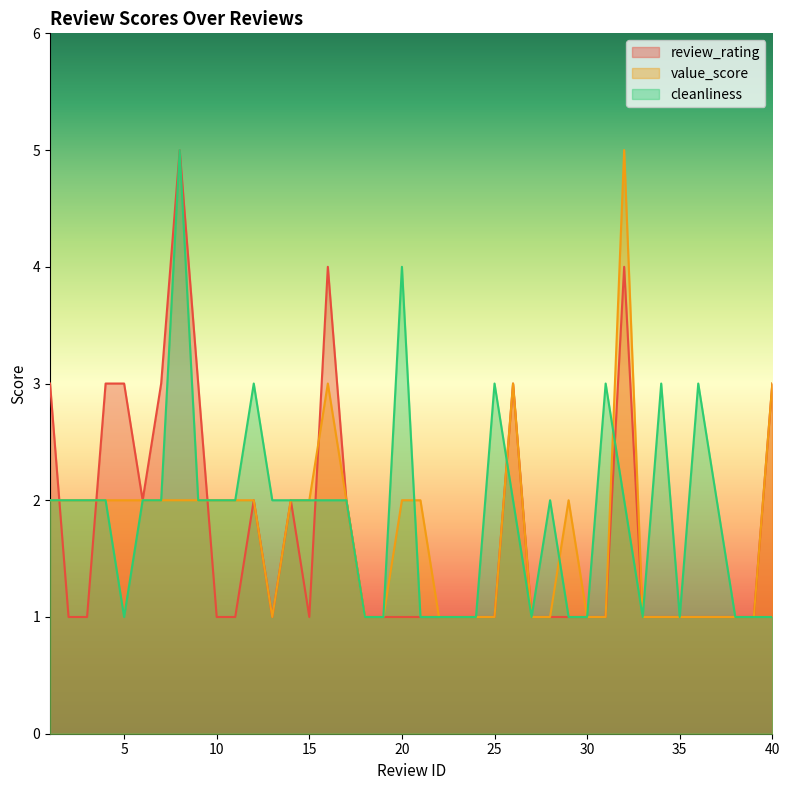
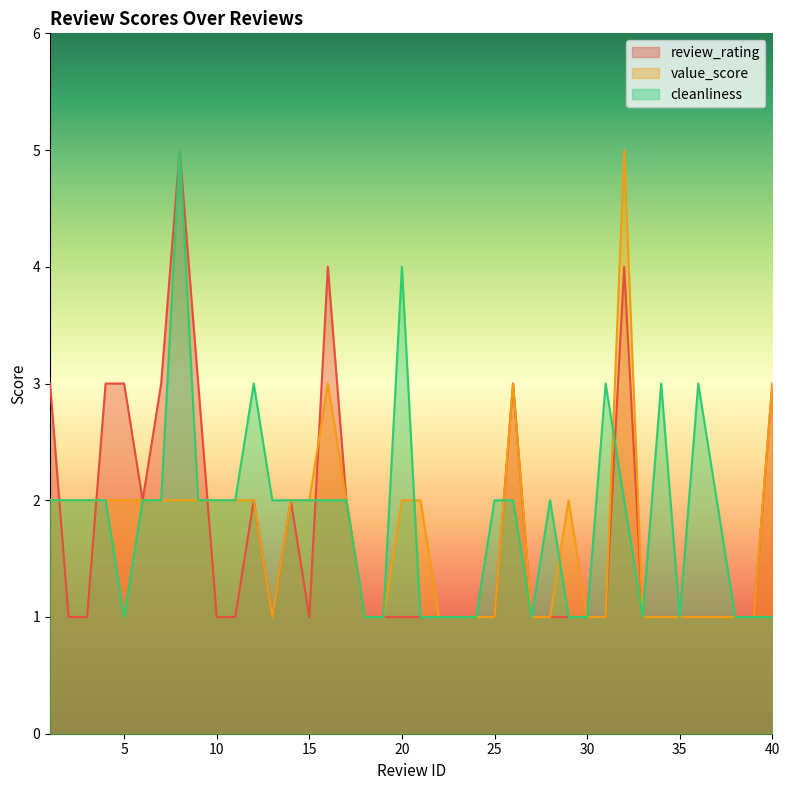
cleanliness, 25: 3 -> 2
